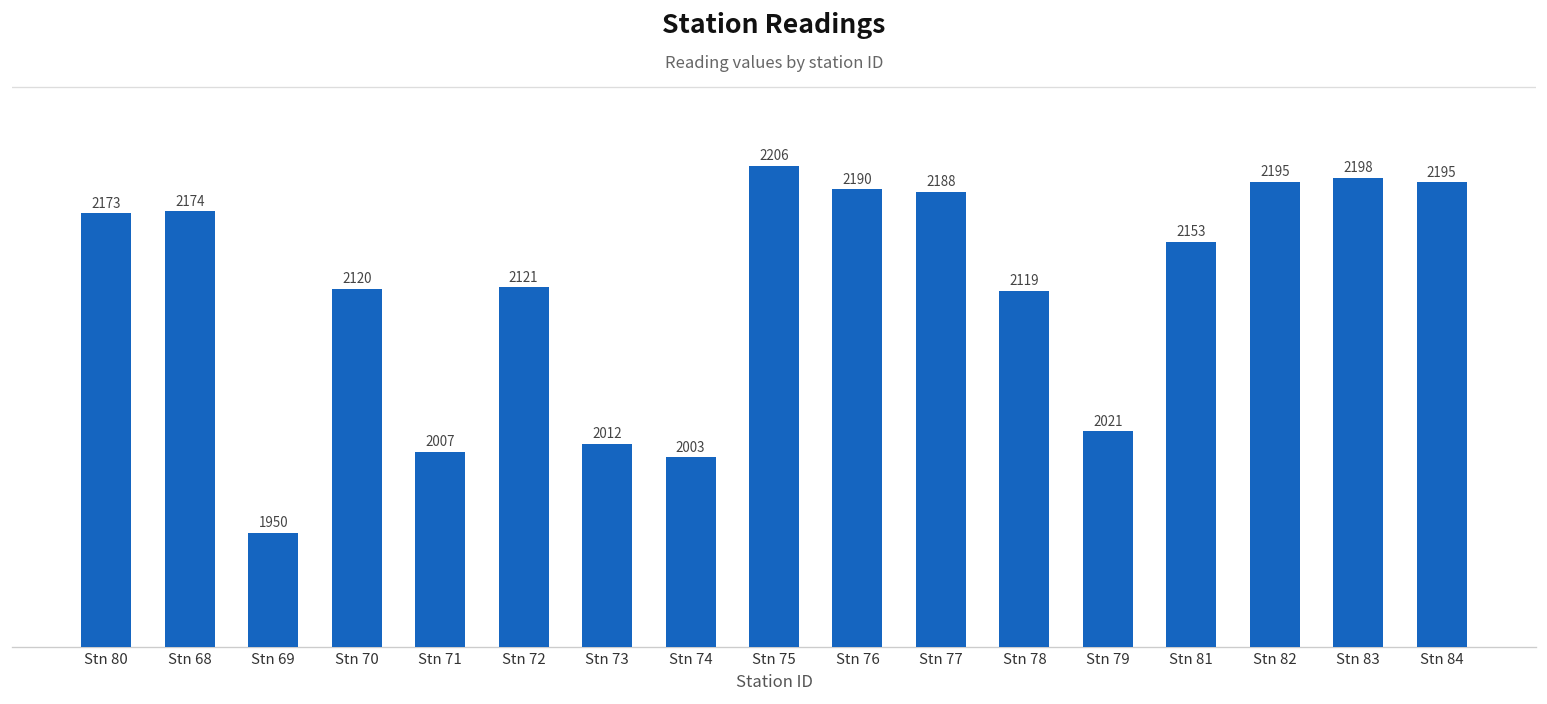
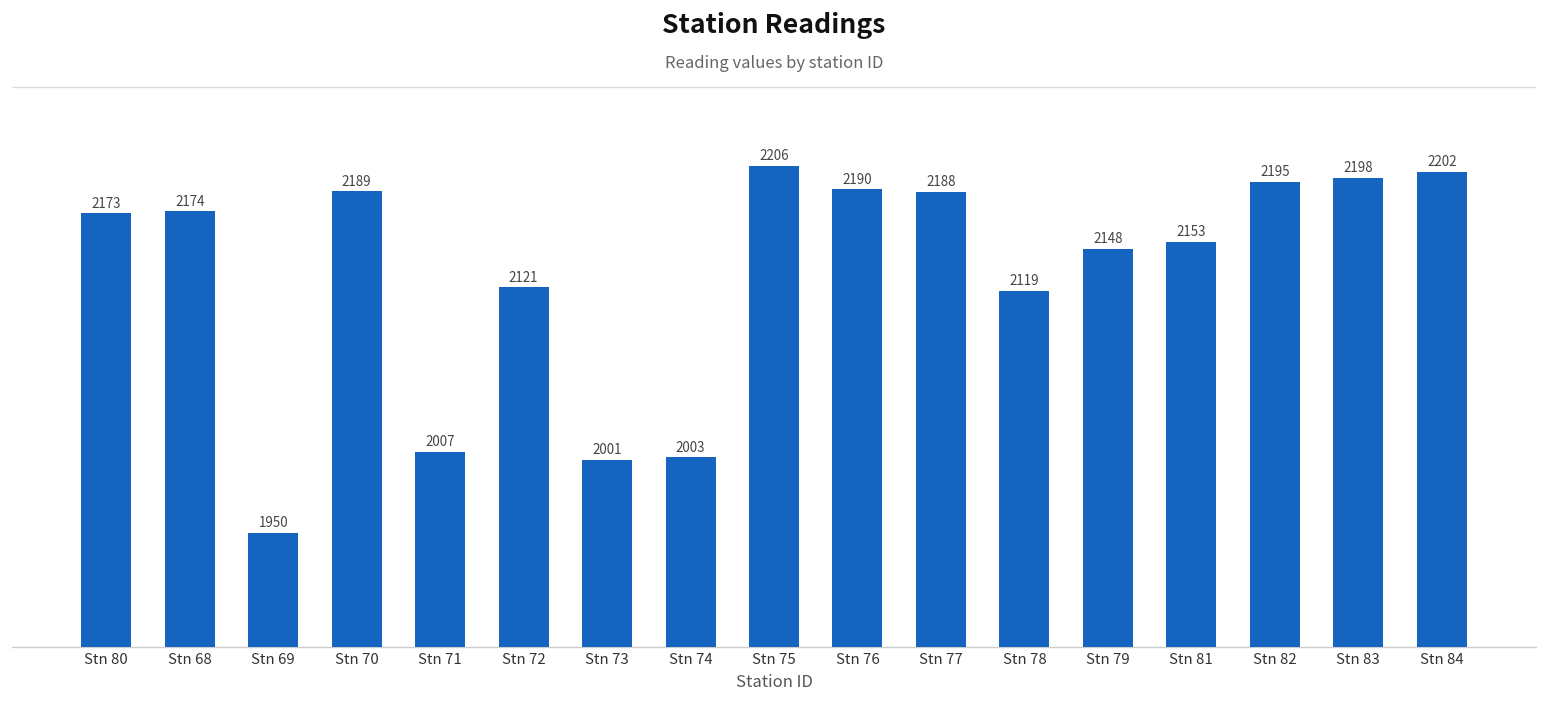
Stn 70: 2120 -> 2189
Stn 73: 2012 -> 2001
Stn 79: 2021 -> 2148
Stn 84: 2195 -> 2202
